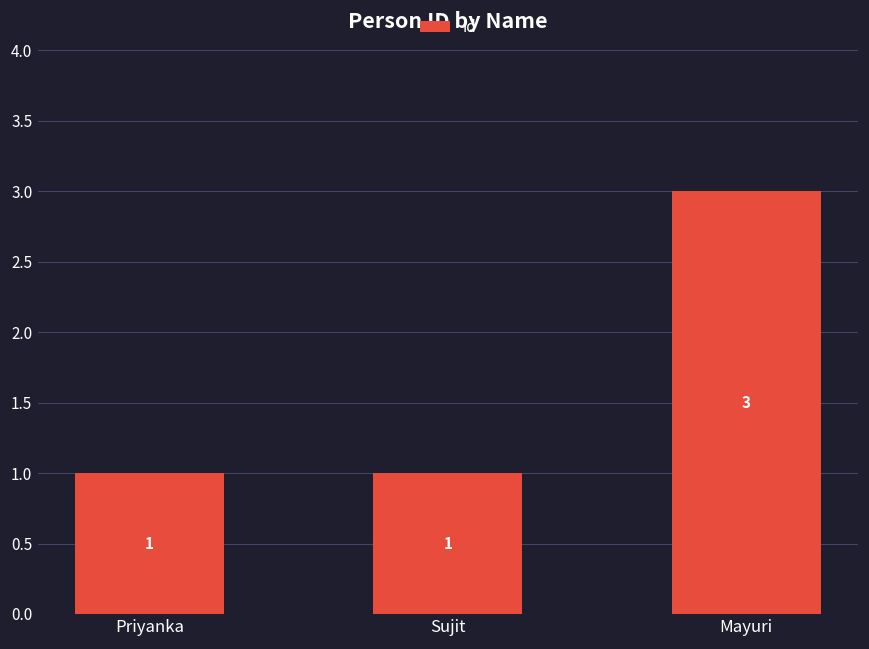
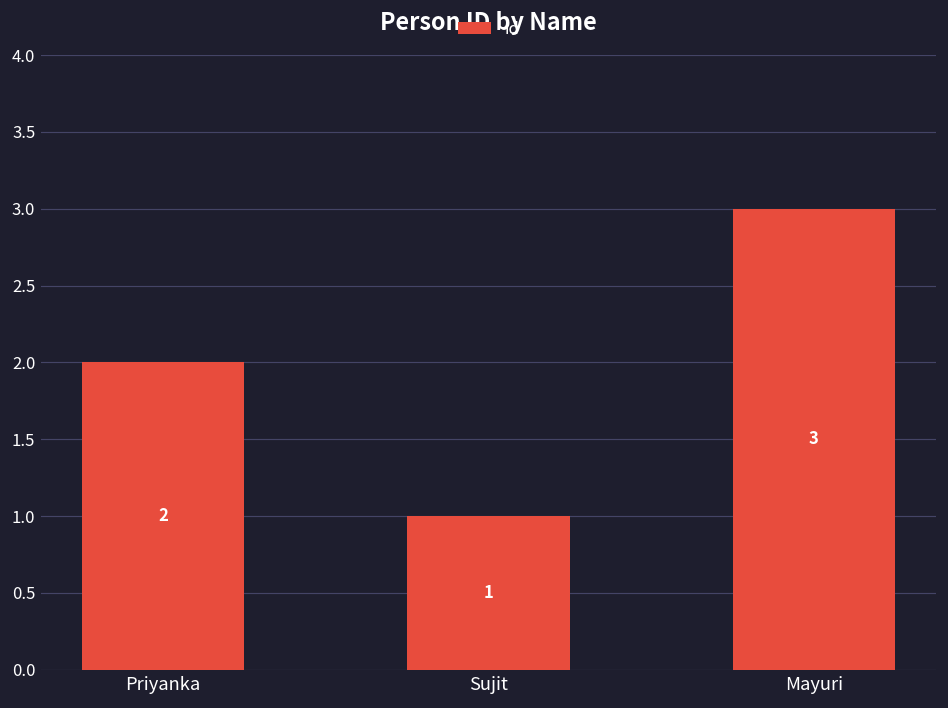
Priyanka: 1 -> 2
